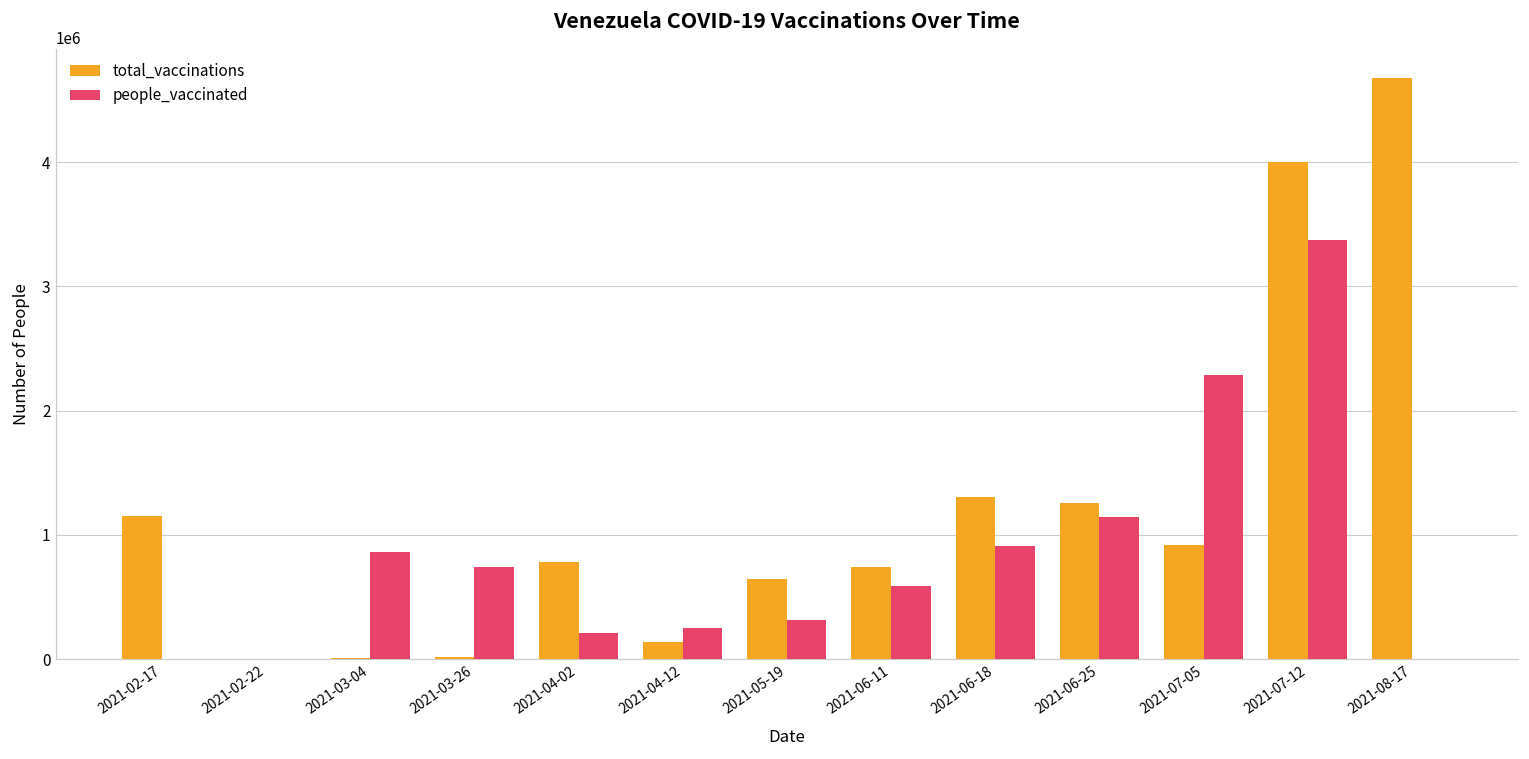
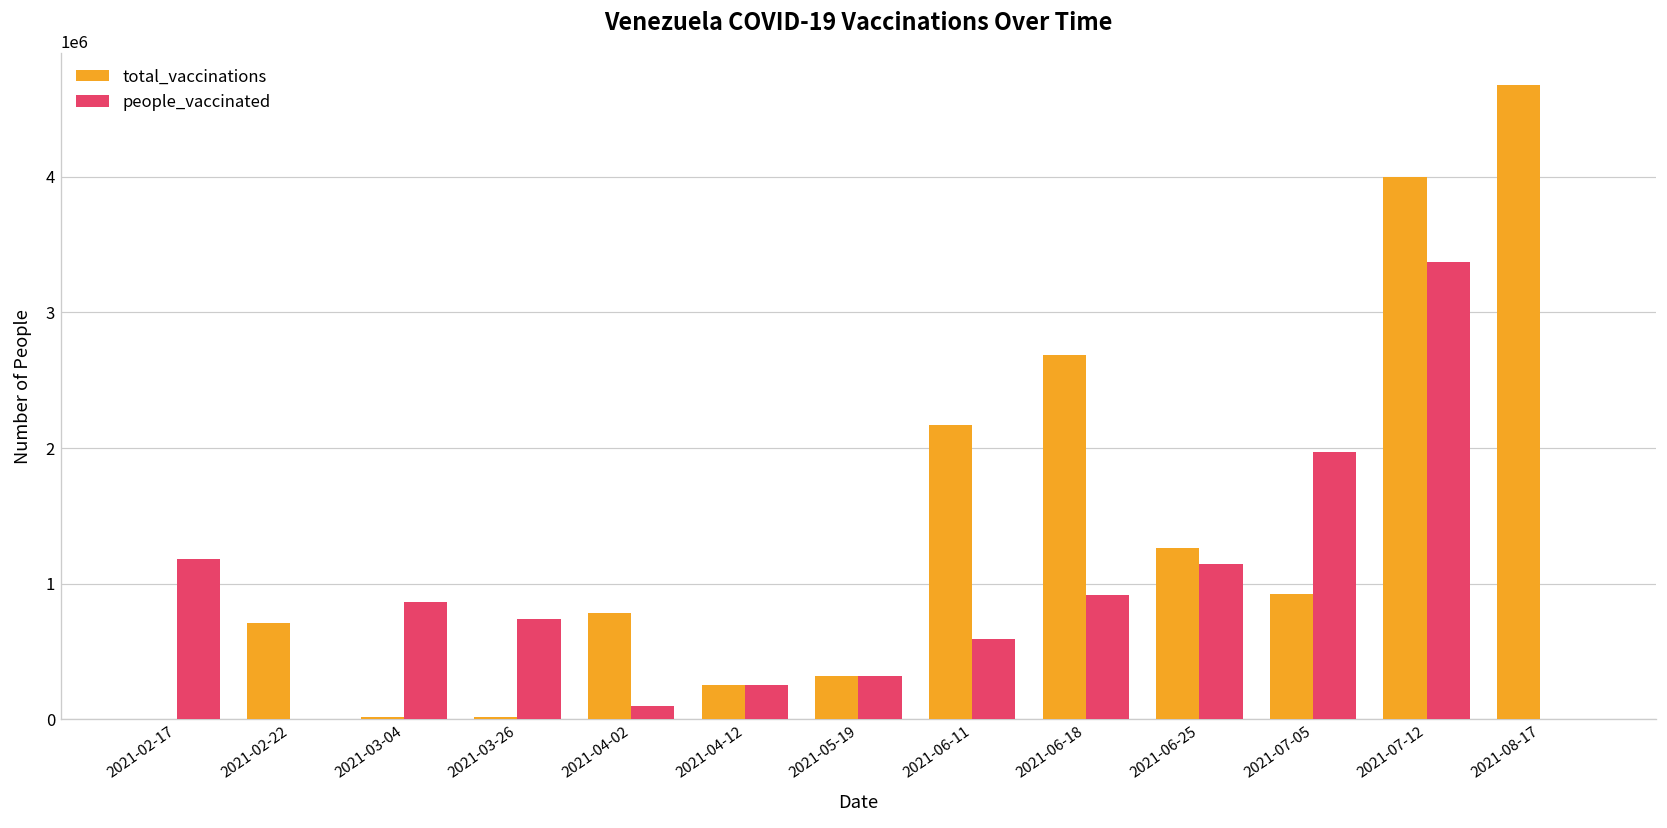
total_vaccinations, 2021-02-17: 1150000 -> 0
people_vaccinated, 2021-02-17: 0 -> 1180000
total_vaccinations, 2021-02-22: 0 -> 710000
people_vaccinated, 2021-04-02: 210000 -> 100000
total_vaccinations, 2021-04-12: 140000 -> 250000
total_vaccinations, 2021-05-19: 640000 -> 320000
total_vaccinations, 2021-06-11: 740000 -> 2170000
total_vaccinations, 2021-06-18: 1300000 -> 2690000
people_vaccinated, 2021-07-05: 2280000 -> 1970000
